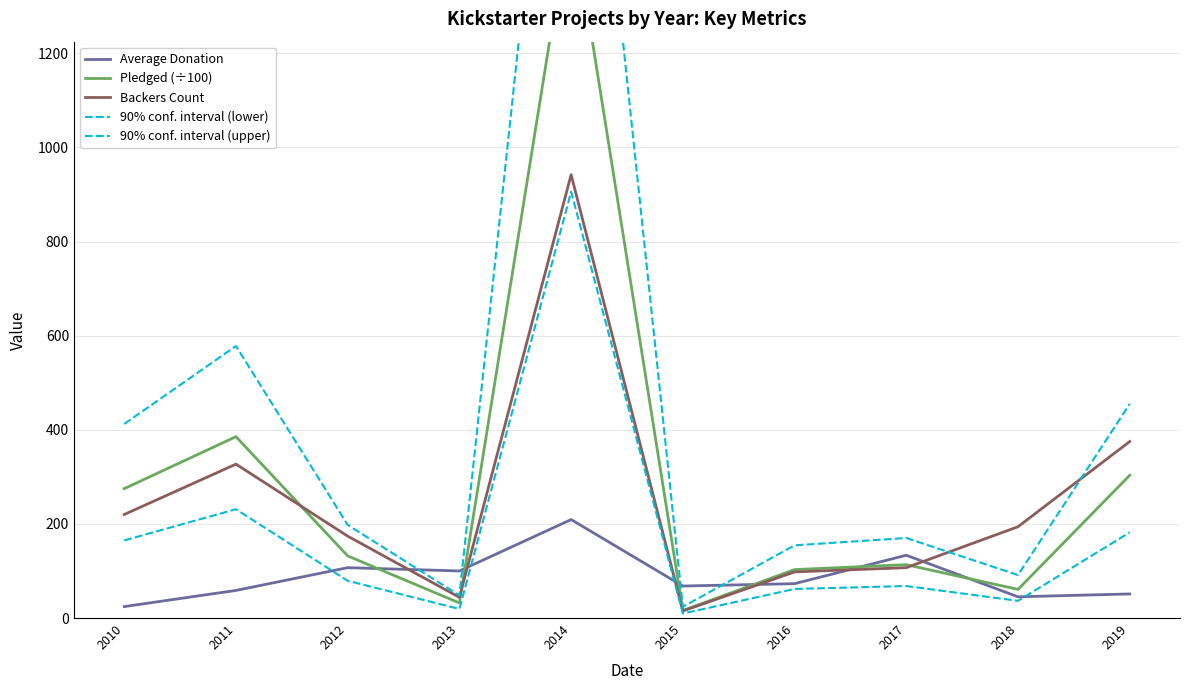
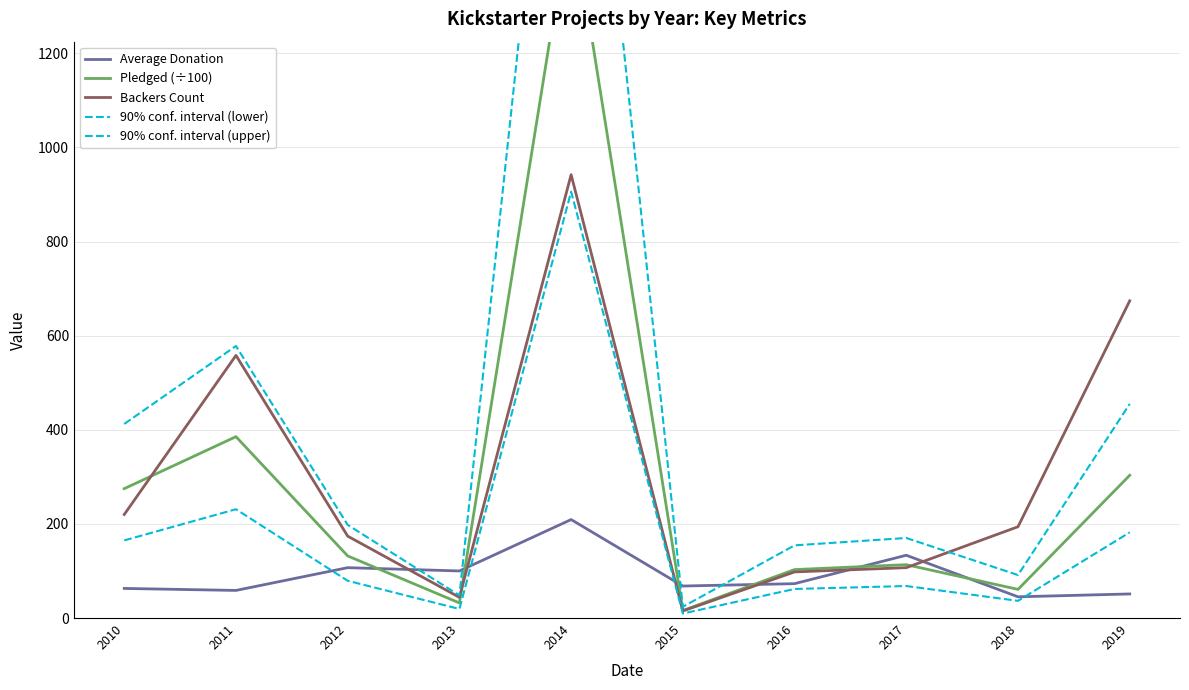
Average Donation, 2010: 20 -> 60
Backers Count, 2011: 330 -> 560
Backers Count, 2019: 380 -> 670
